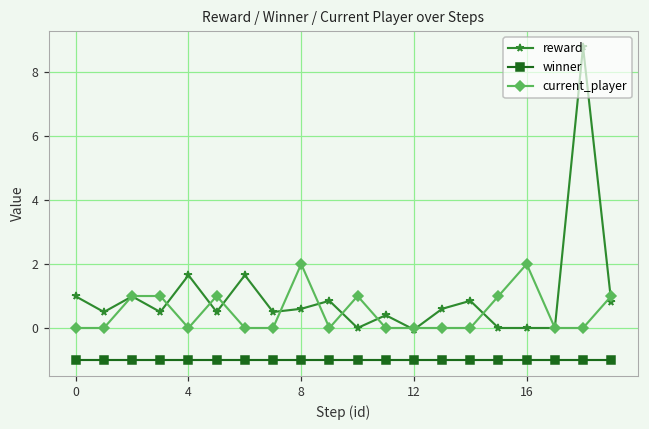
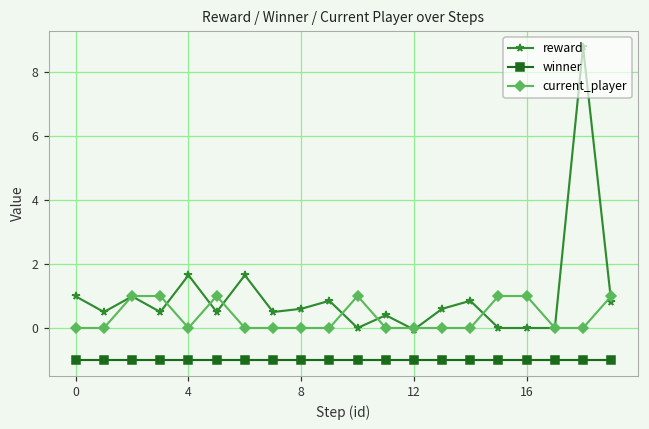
current_player, 8: 2 -> 0
current_player, 16: 2 -> 1
